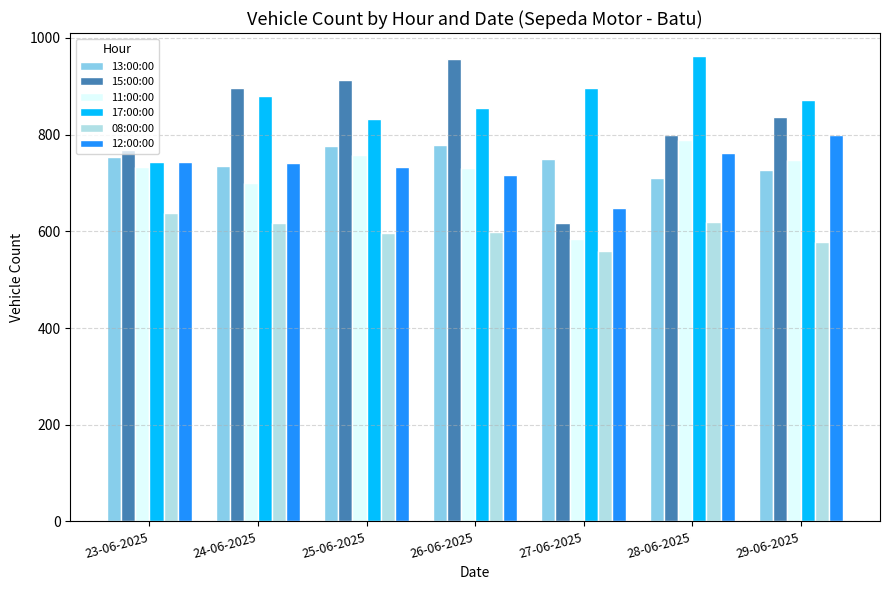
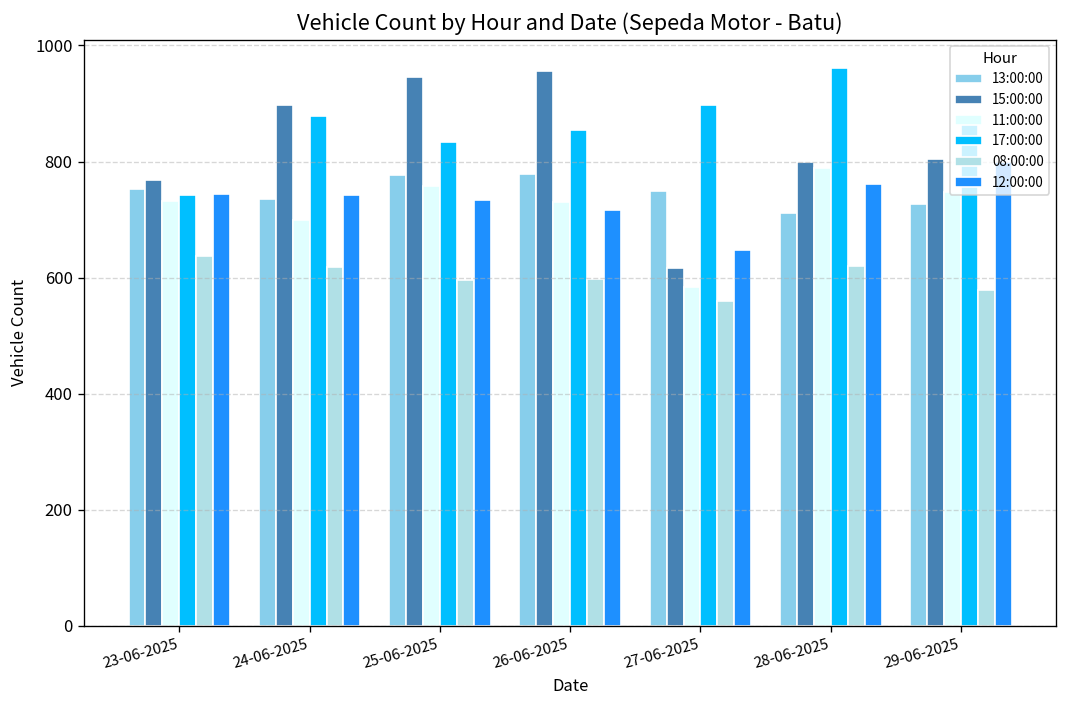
15:00:00, 25-06-2025: 910 -> 950
15:00:00, 29-06-2025: 840 -> 800
